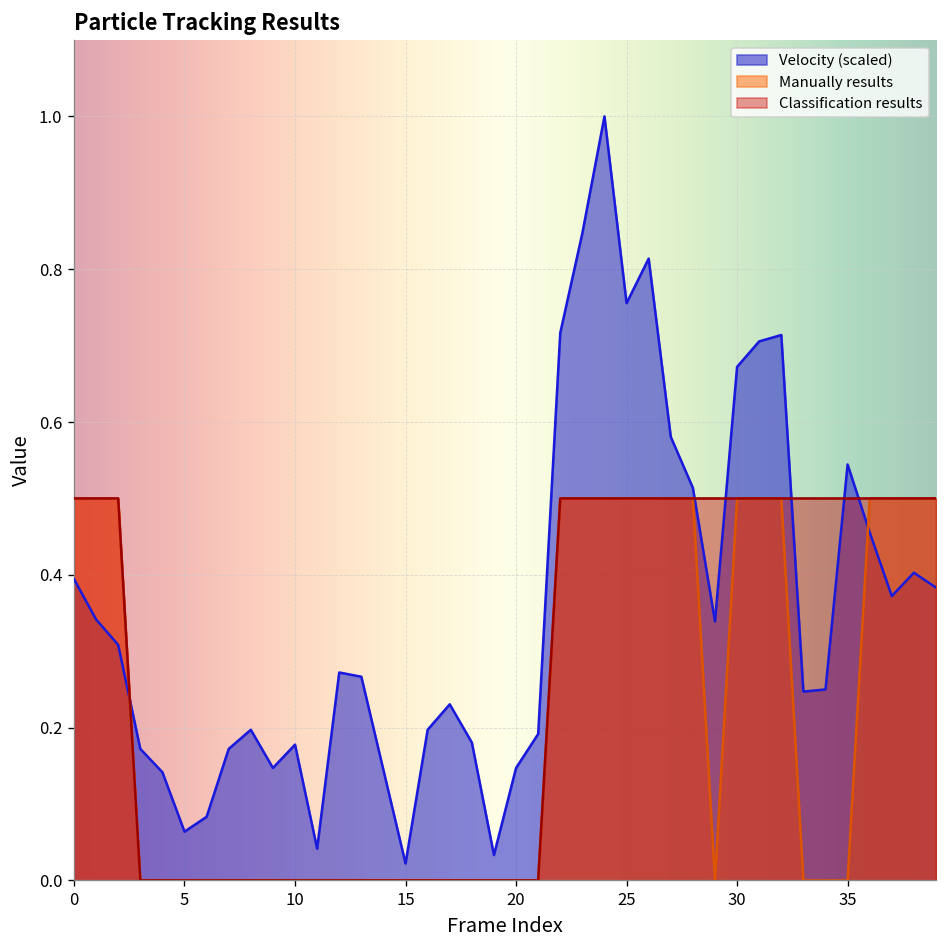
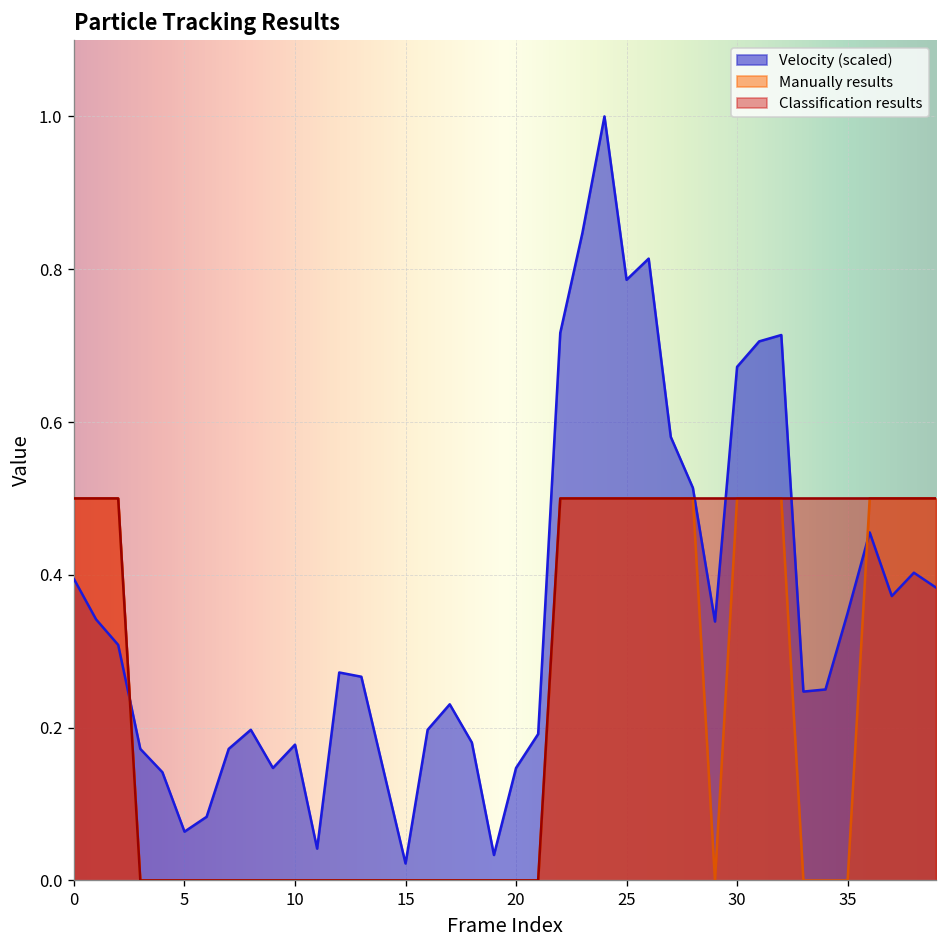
Velocity (scaled), 25: 0.76 -> 0.79
Velocity (scaled), 35: 0.54 -> 0.35
